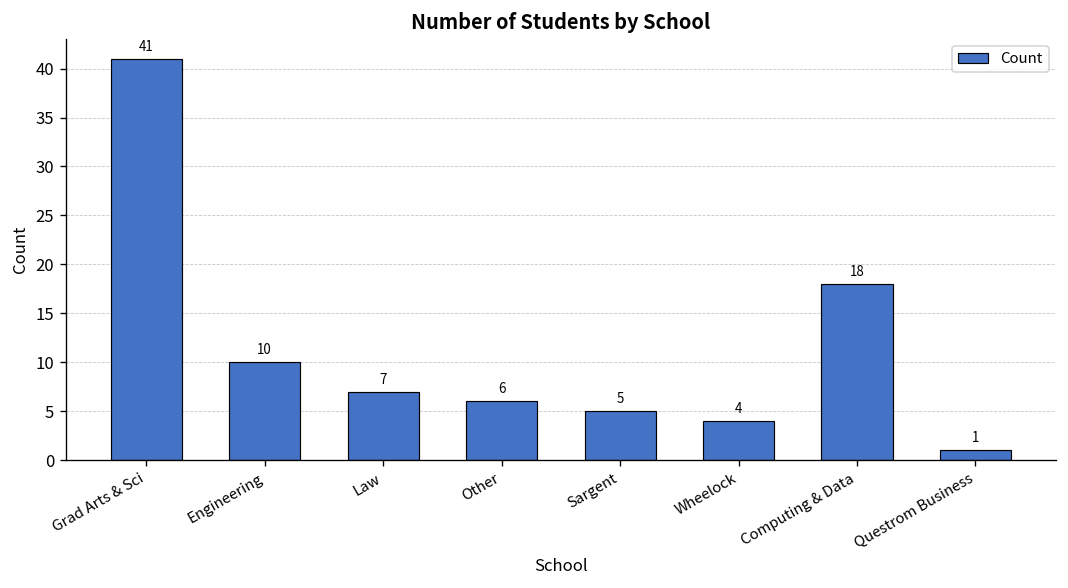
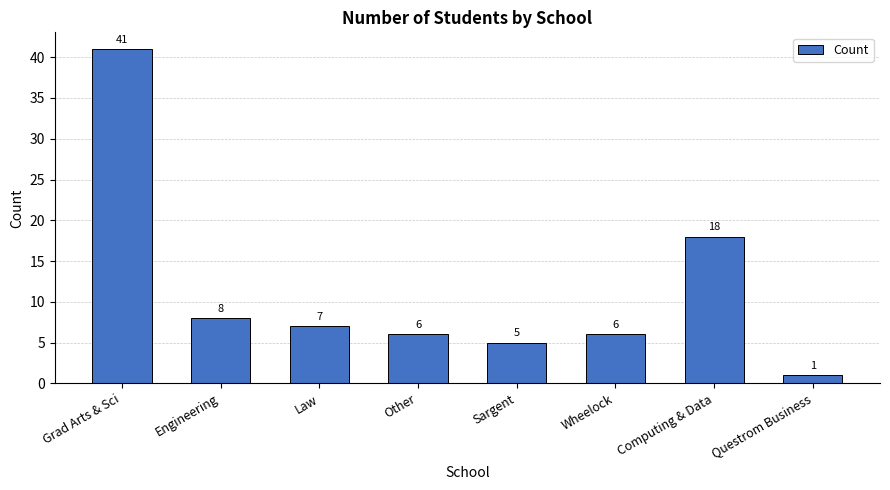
Engineering: 10 -> 8
Wheelock: 4 -> 6
